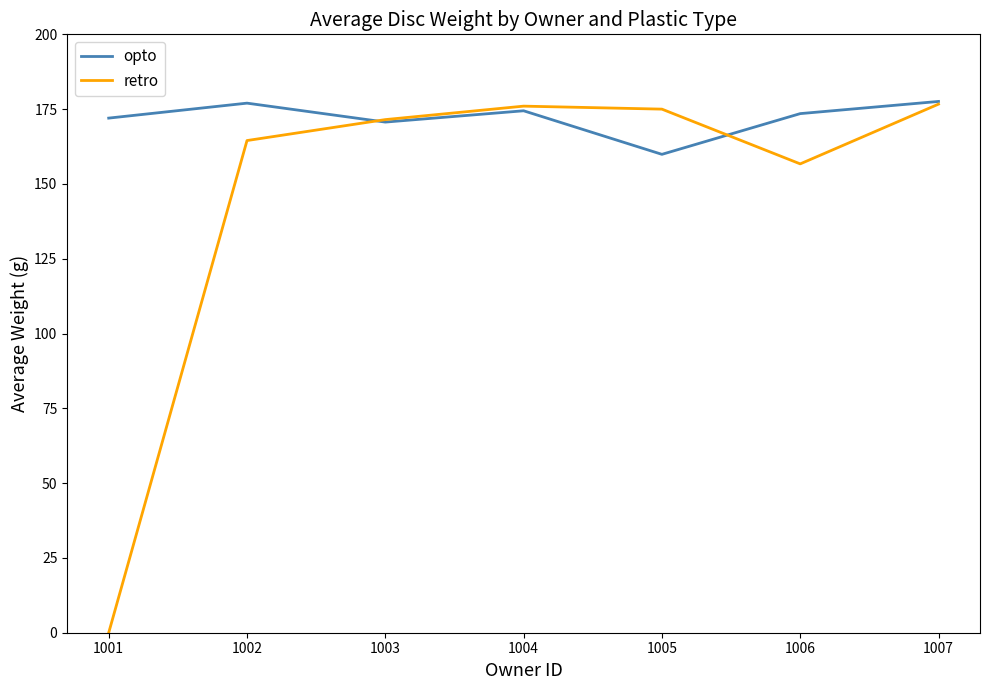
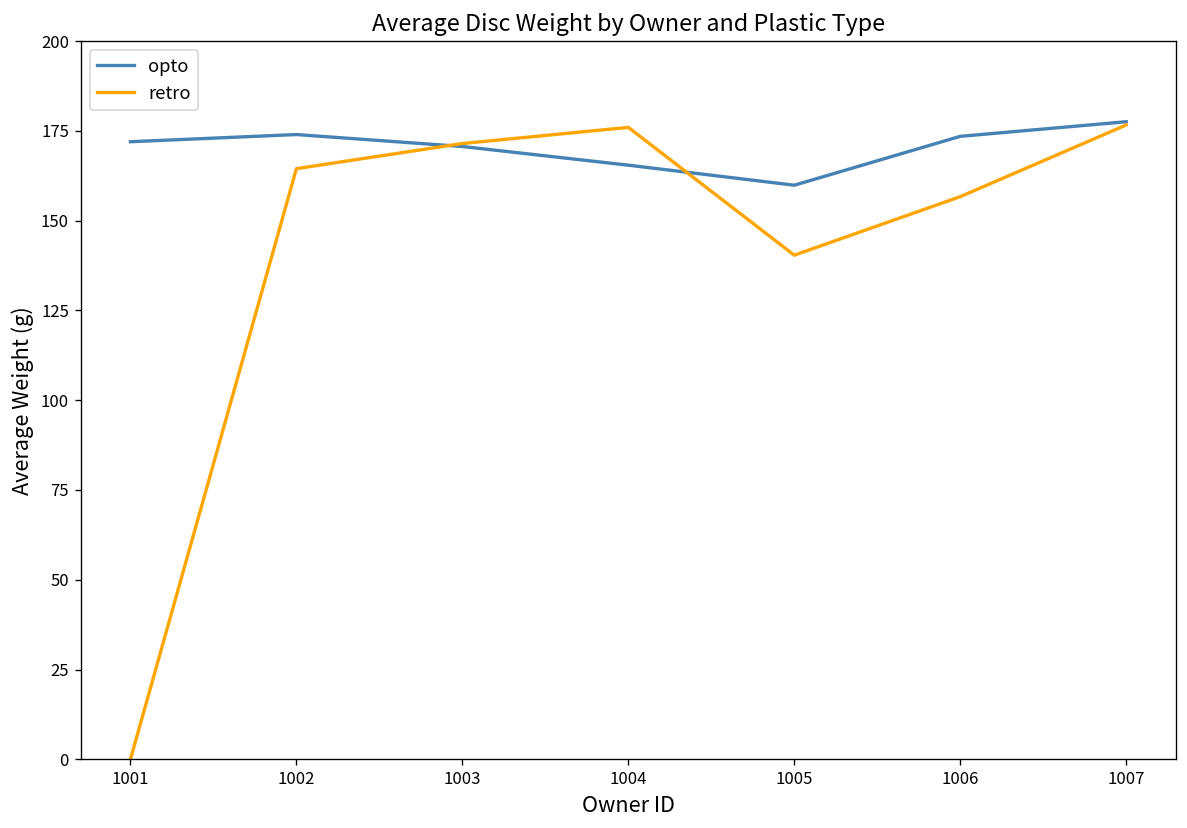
opto, 1002: 177 -> 174
opto, 1004: 174 -> 165
retro, 1005: 175 -> 140
